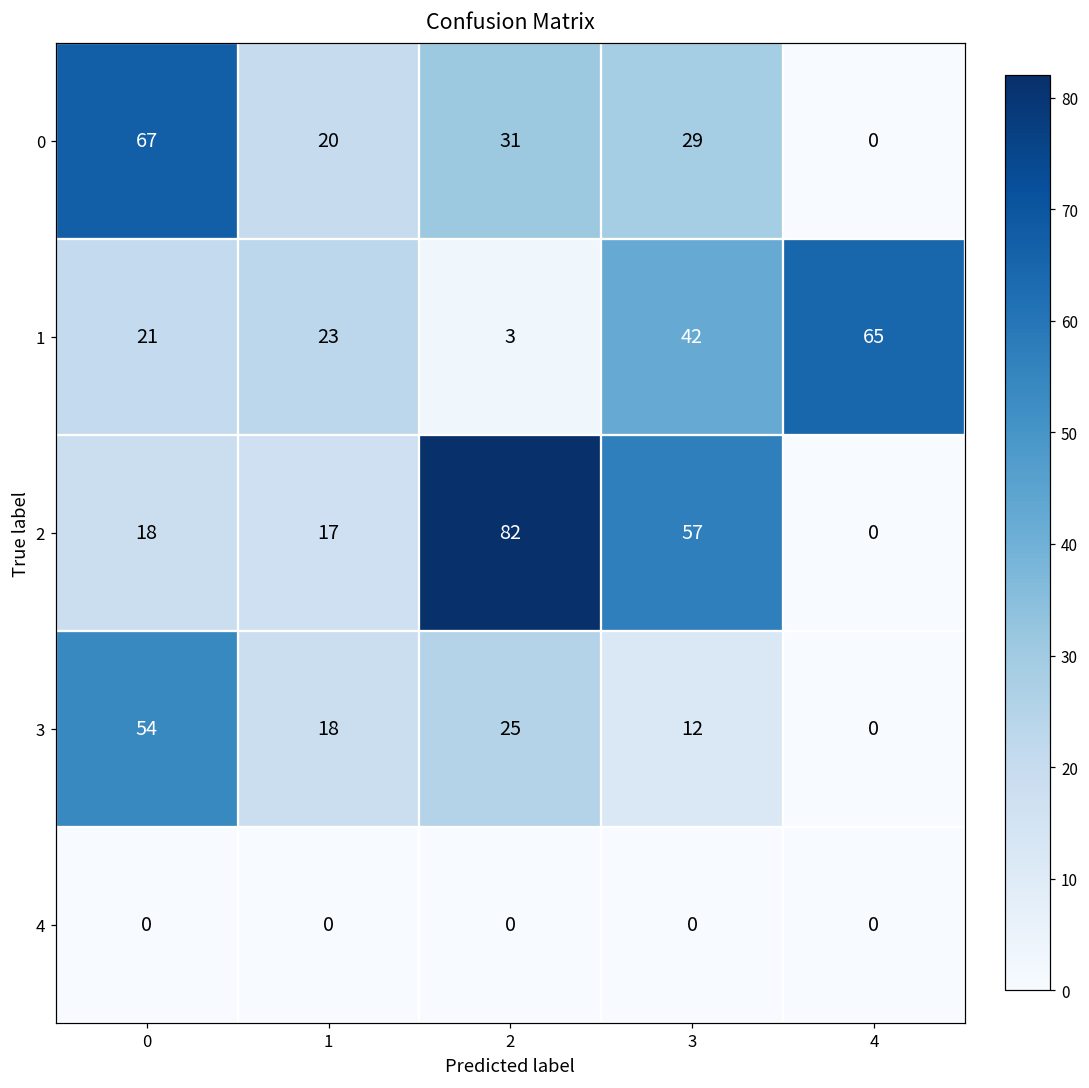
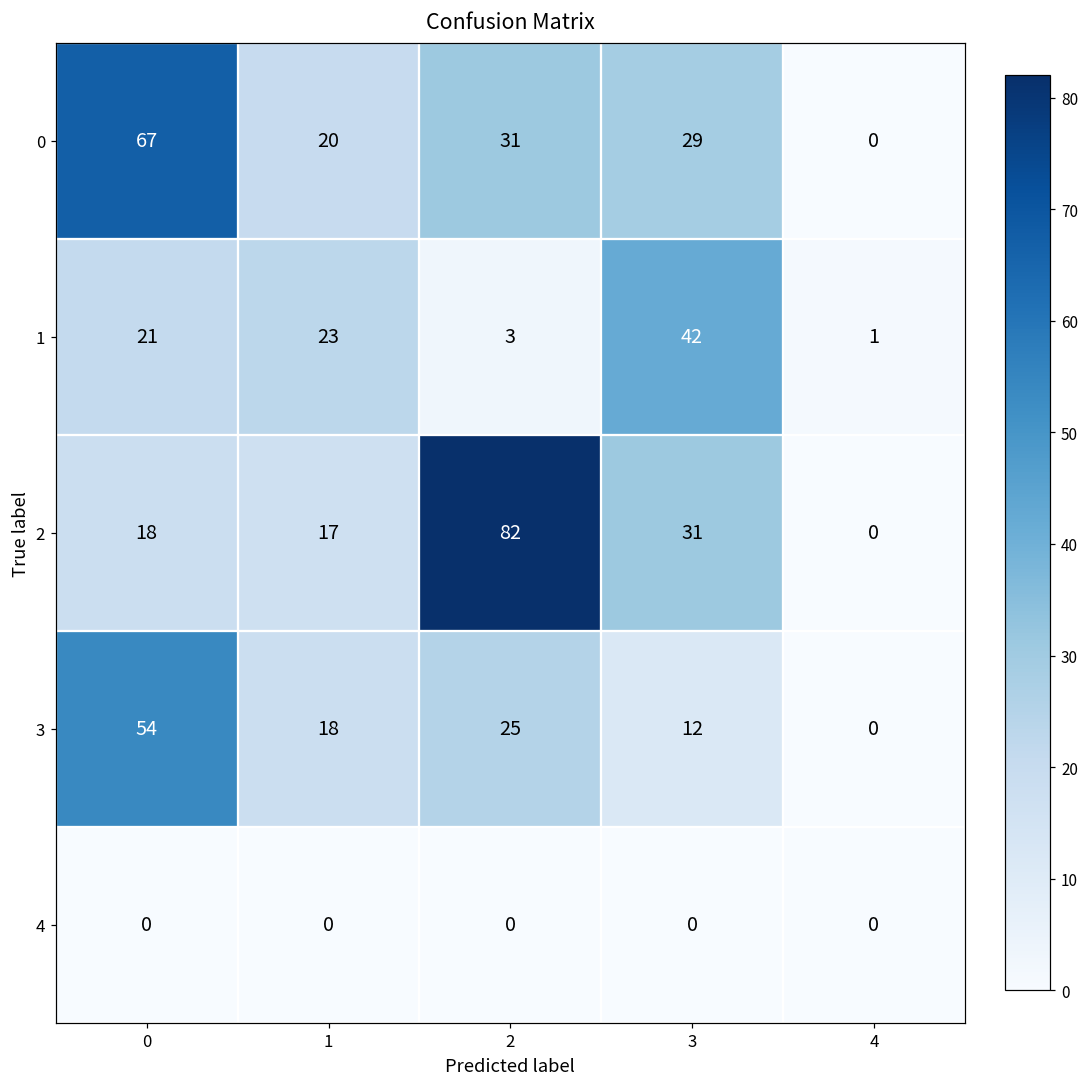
1, 4: 65 -> 1
2, 3: 57 -> 31
